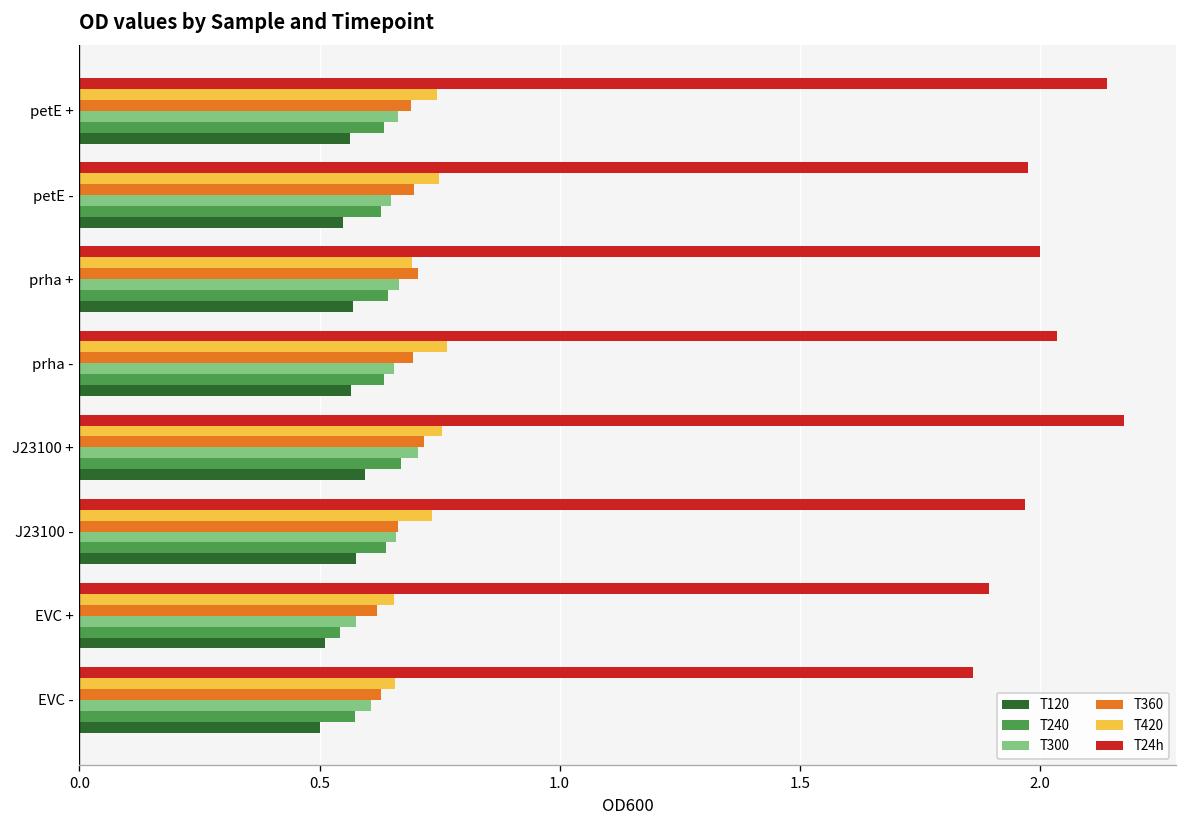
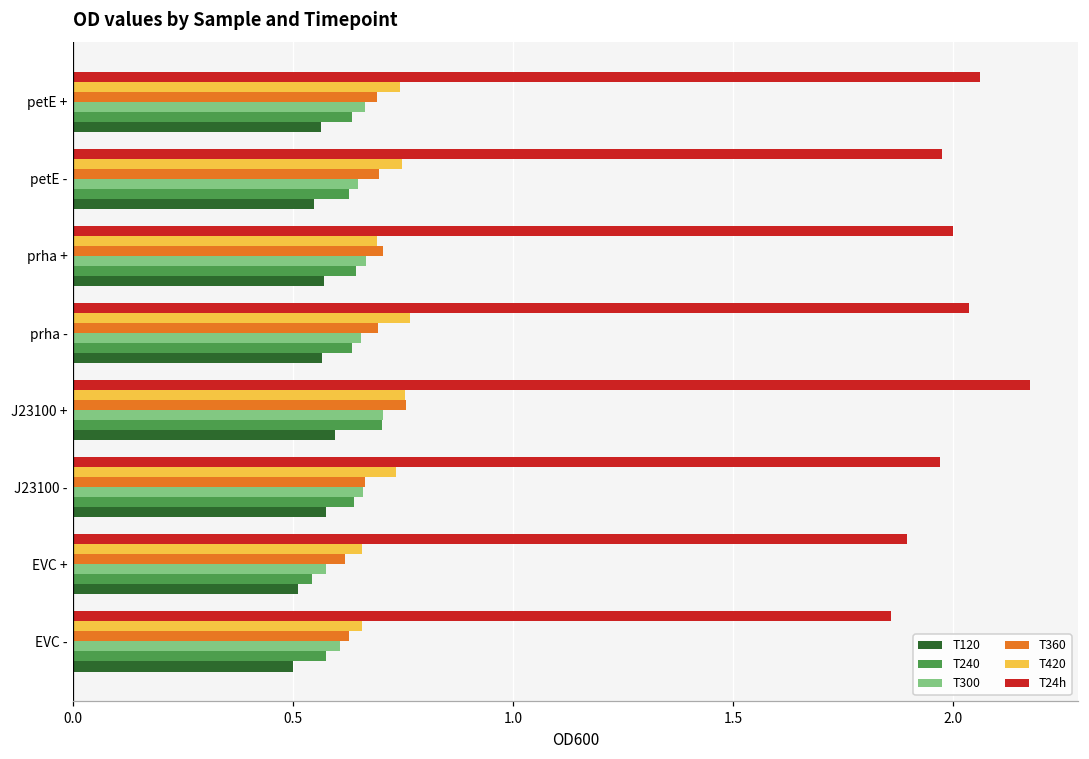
T24h, petE +: 2.14 -> 2.06
T360, J23100 +: 0.72 -> 0.76
T240, J23100 +: 0.67 -> 0.70
